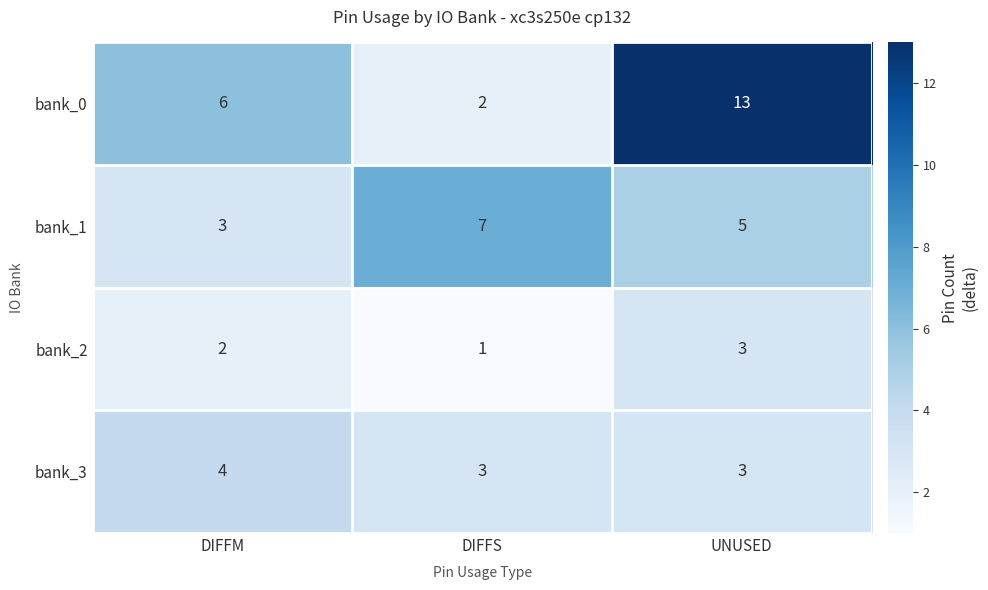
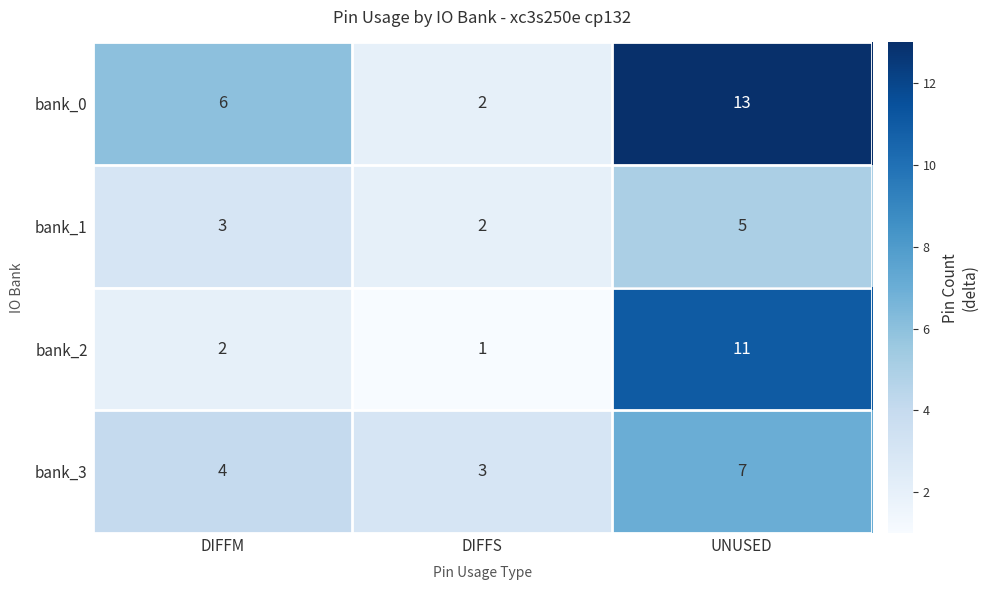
bank_1, DIFFS: 7 -> 2
bank_2, UNUSED: 3 -> 11
bank_3, UNUSED: 3 -> 7
